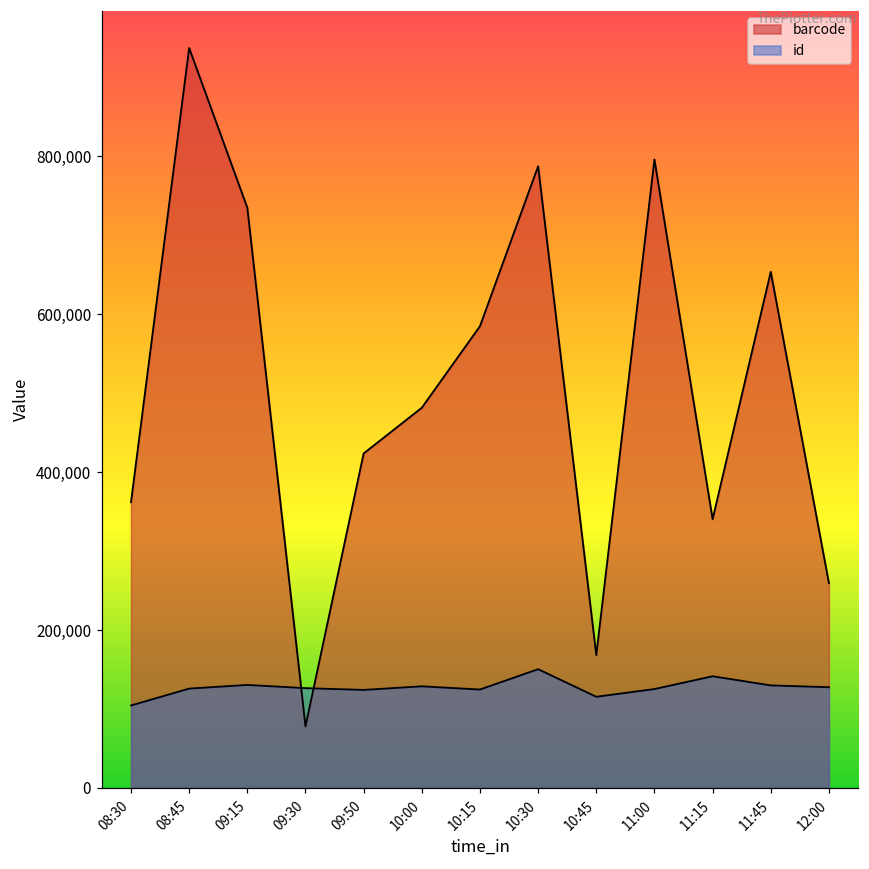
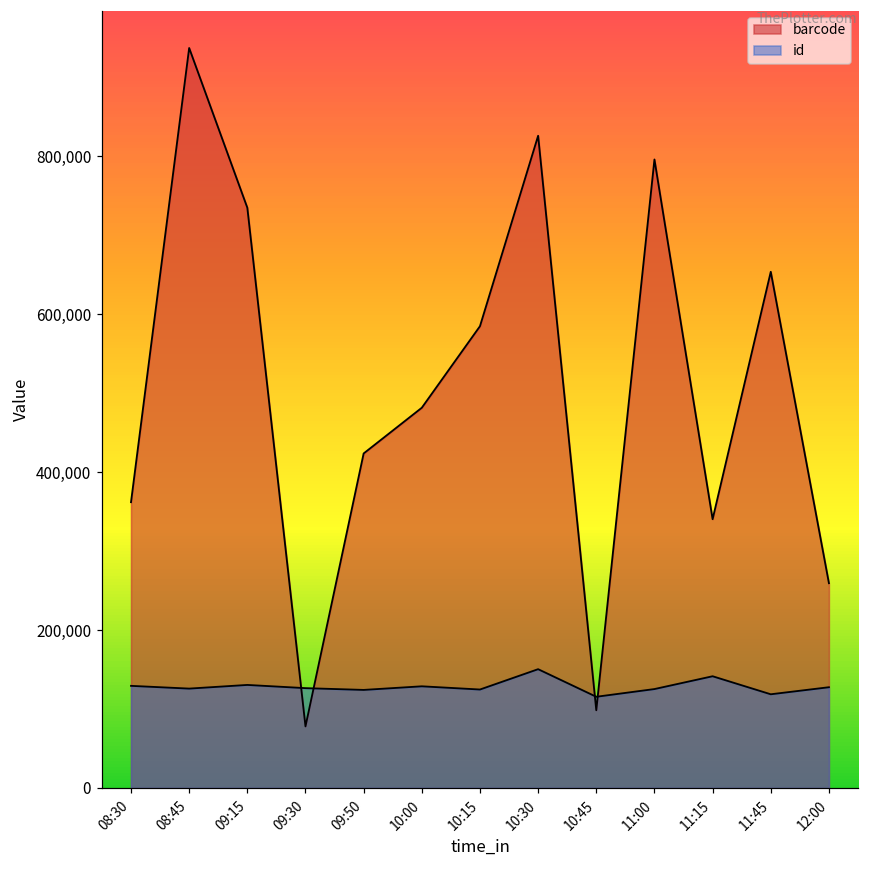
id, 08:30: 100,000 -> 130,000
barcode, 10:30: 790,000 -> 830,000
barcode, 10:45: 170,000 -> 100,000
id, 11:45: 130,000 -> 120,000
